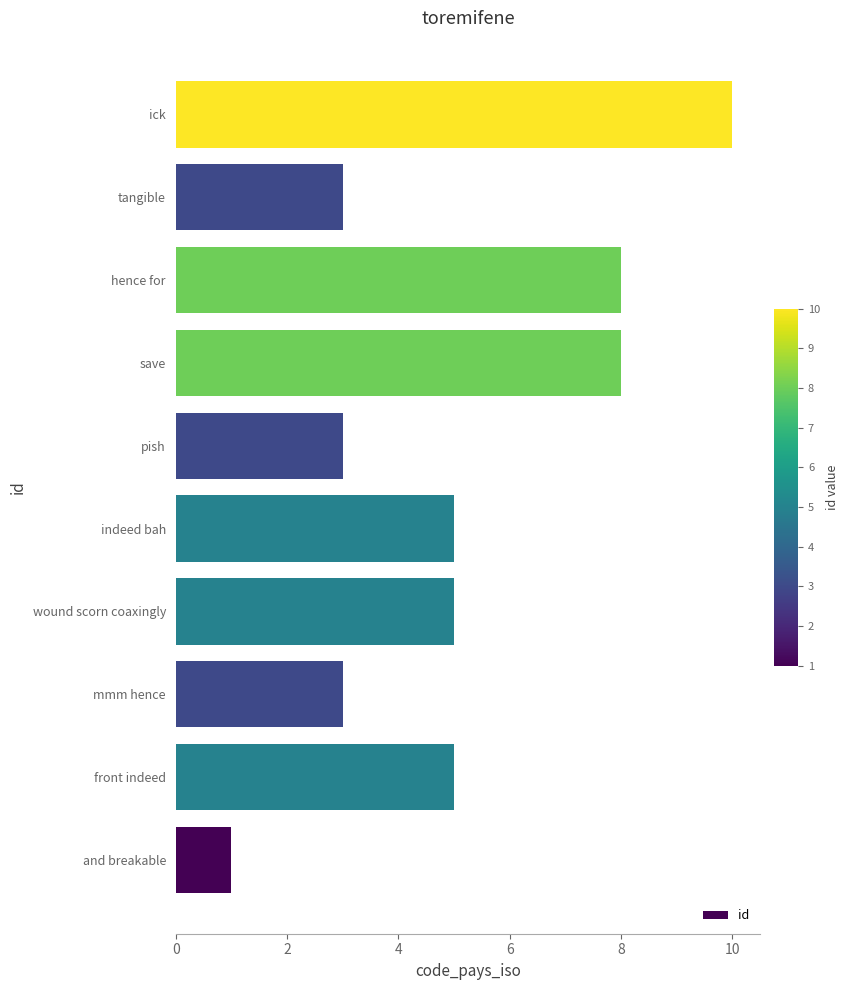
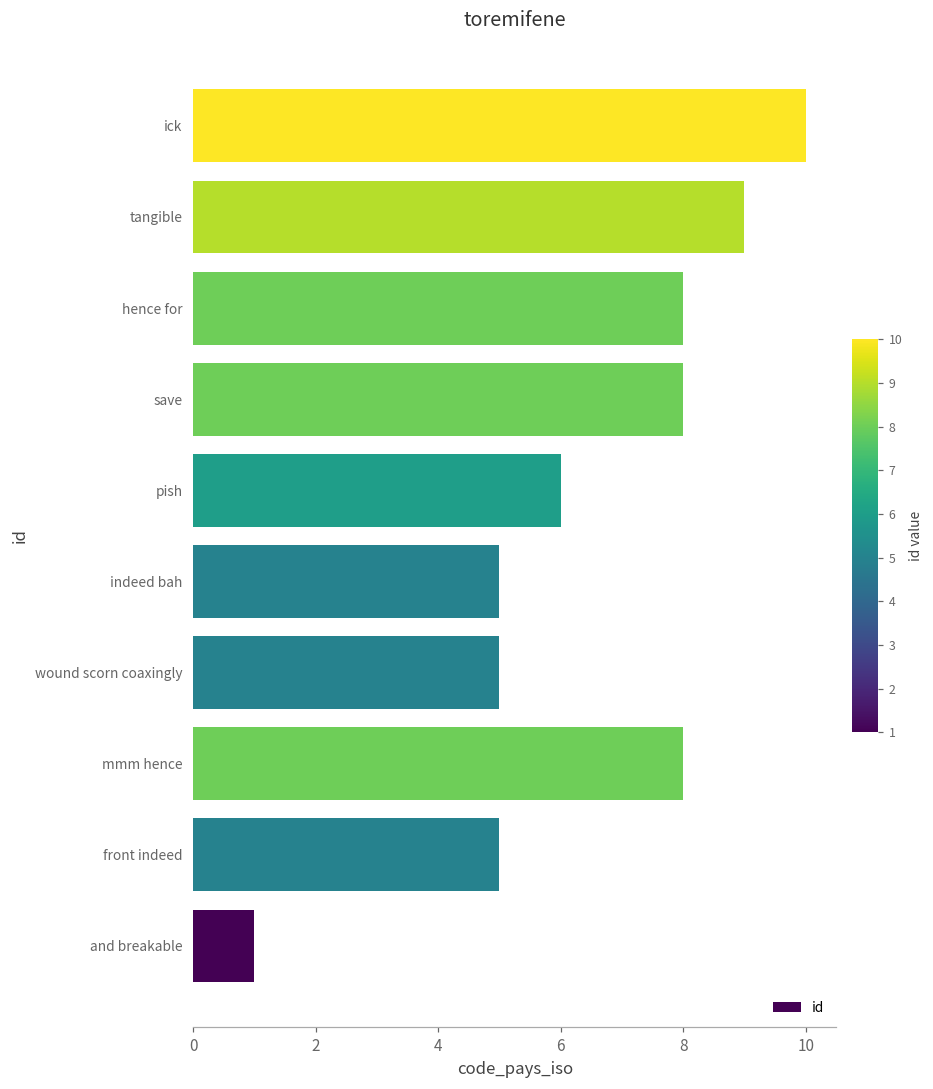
tangible: 3 -> 9
pish: 3 -> 6
mmm hence: 3 -> 8
